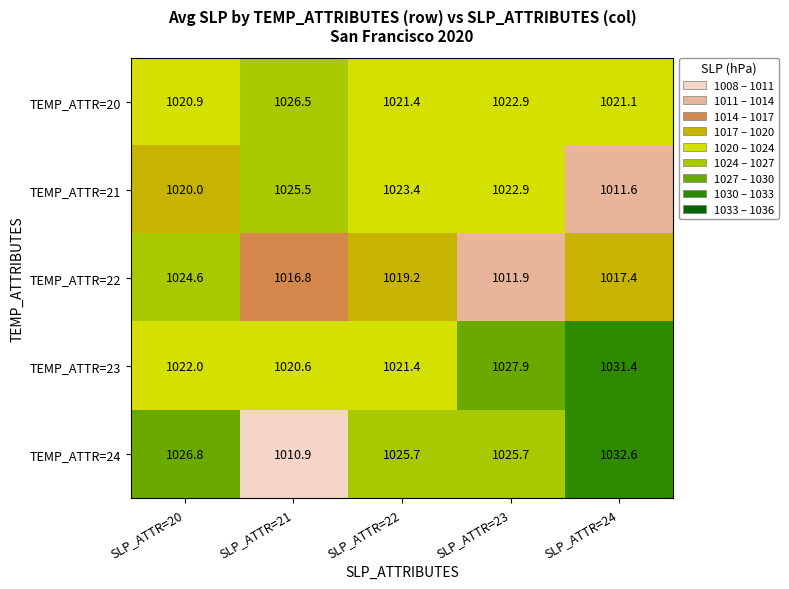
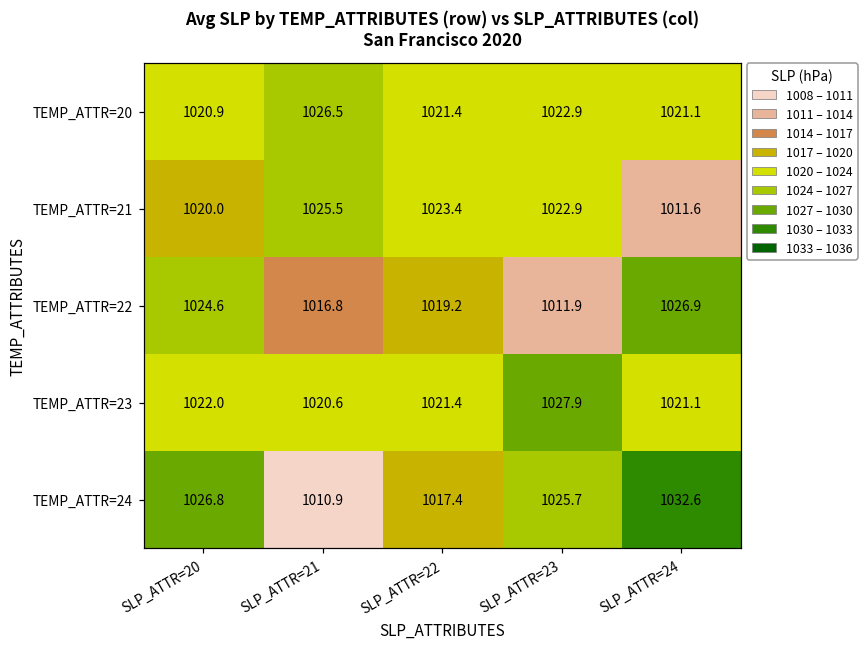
TEMP_ATTR=22, SLP_ATTR=24: 1017.4 -> 1026.9
TEMP_ATTR=23, SLP_ATTR=24: 1031.4 -> 1021.1
TEMP_ATTR=24, SLP_ATTR=22: 1025.7 -> 1017.4
